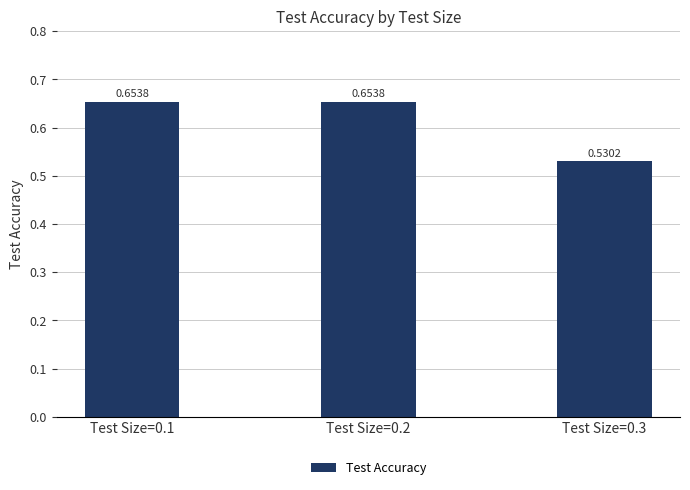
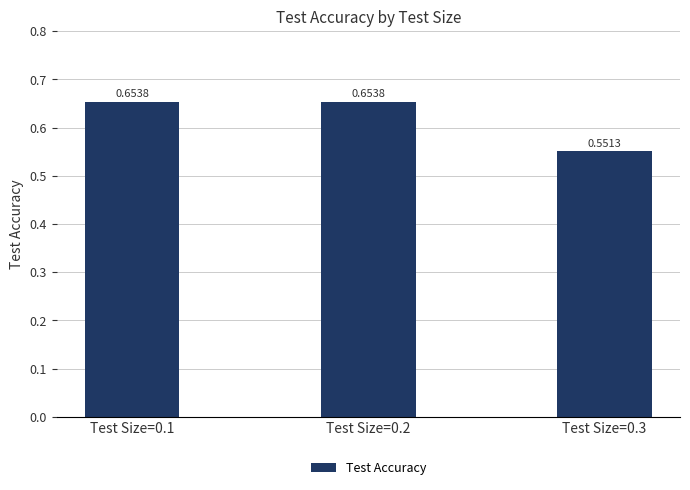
Test Size=0.3: 0.5302 -> 0.5513
